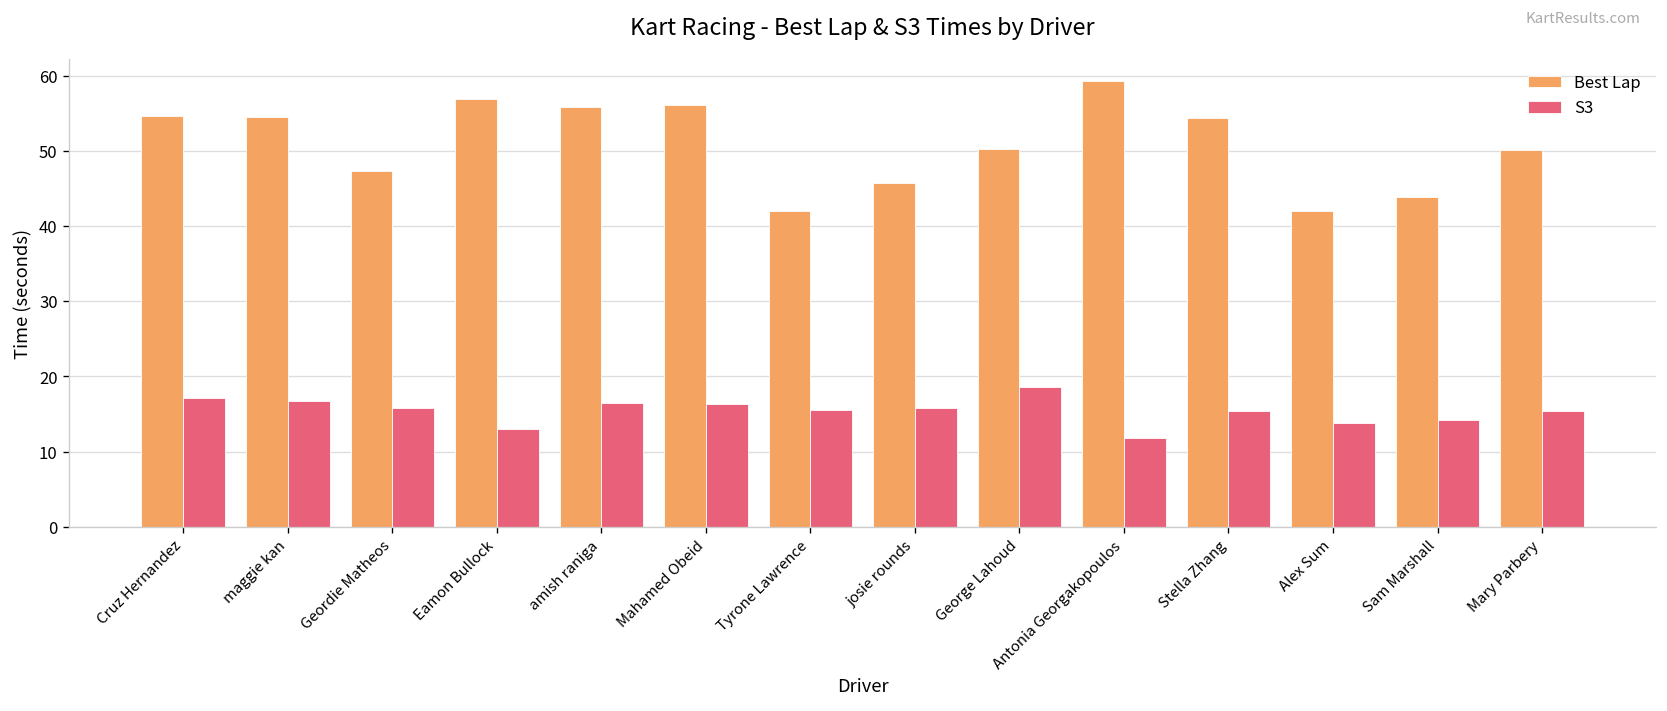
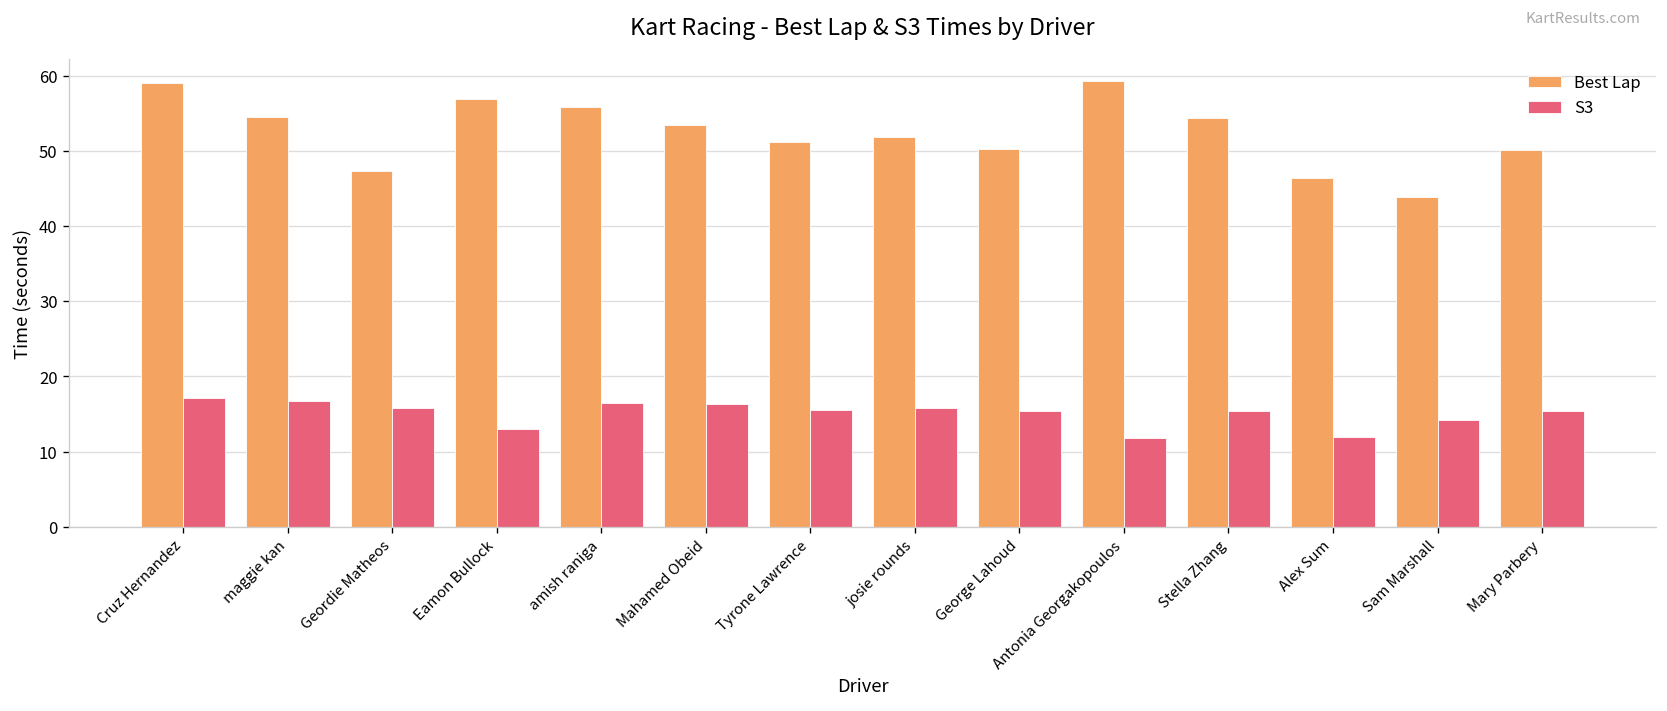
Best Lap, Cruz Hernandez: 55 -> 59
Best Lap, Mahamed Obeid: 56 -> 53
Best Lap, Tyrone Lawrence: 42 -> 51
Best Lap, josie rounds: 46 -> 52
S3, George Lahoud: 19 -> 15
Best Lap, Alex Sum: 42 -> 46
S3, Alex Sum: 14 -> 12
